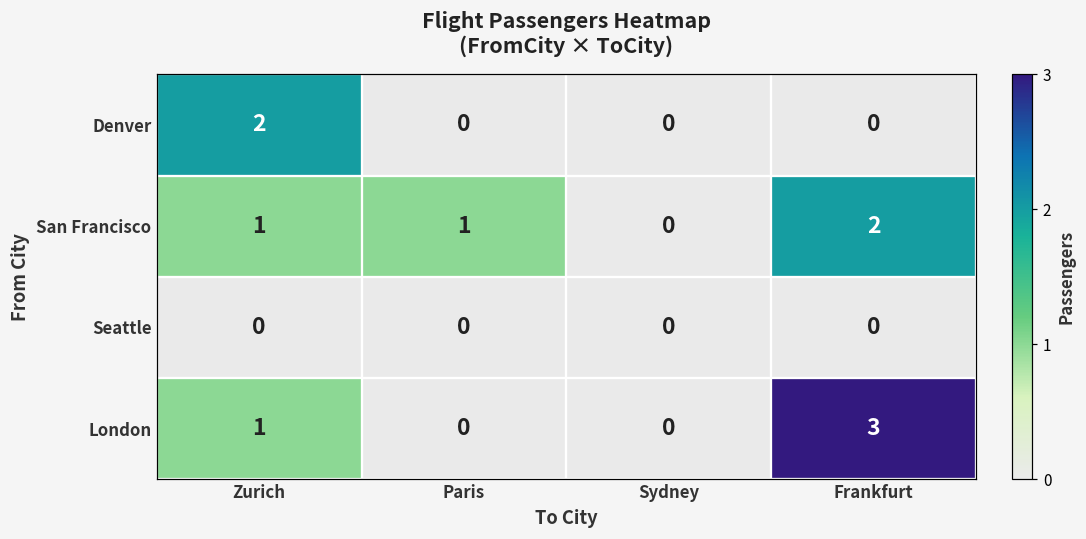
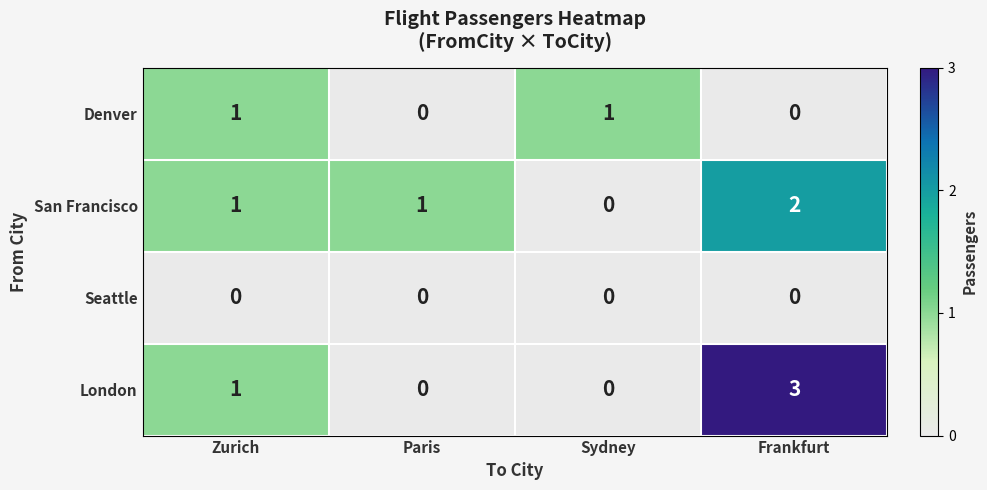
Denver, Zurich: 2 -> 1
Denver, Sydney: 0 -> 1
